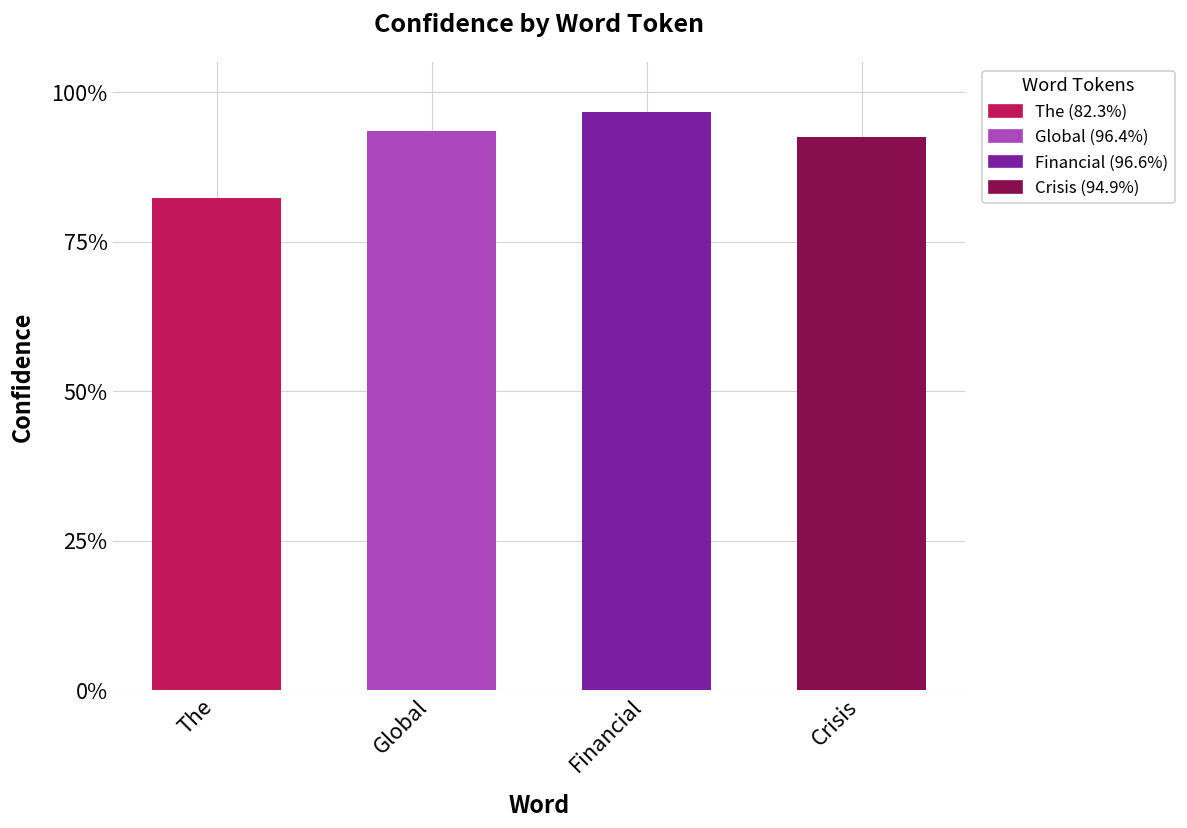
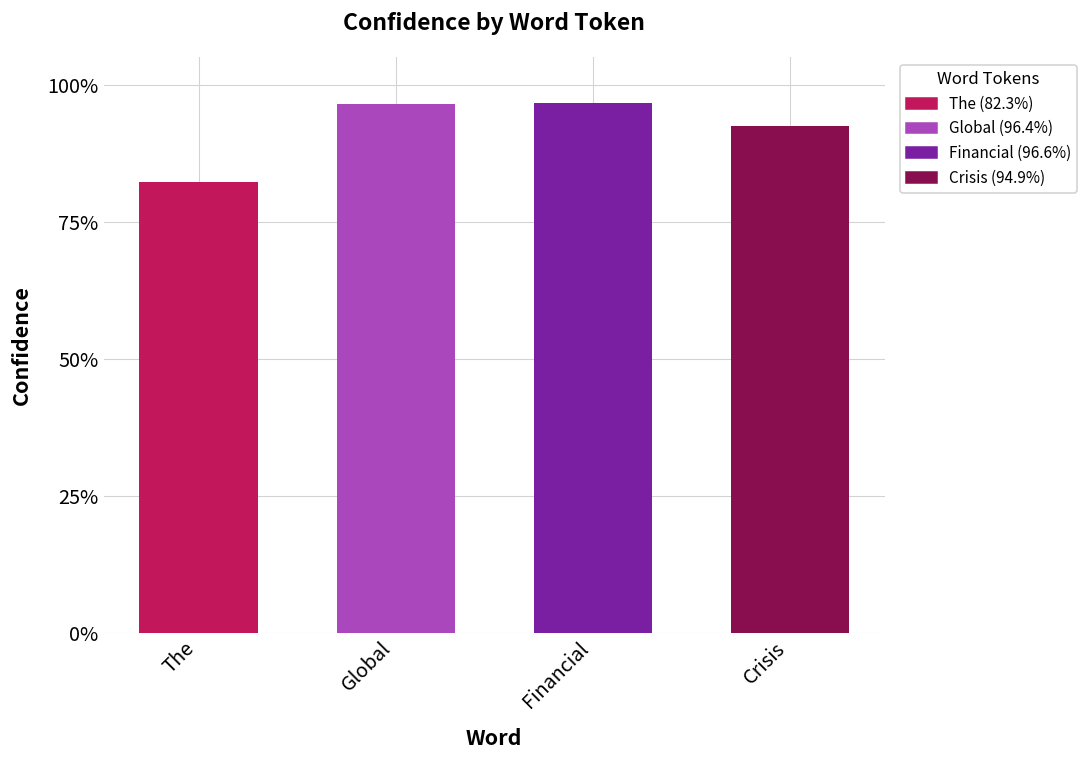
Global: 94% -> 96%
